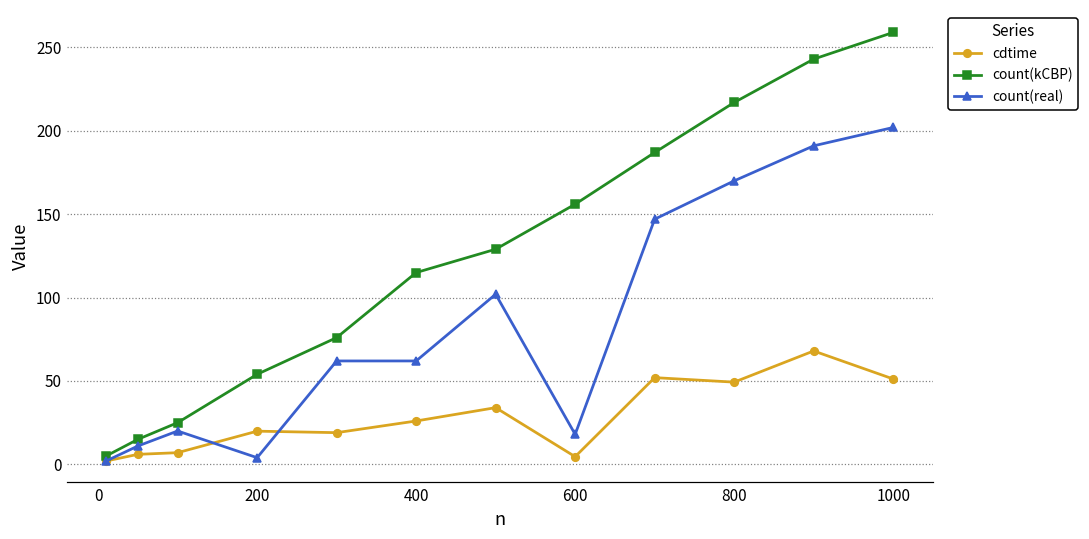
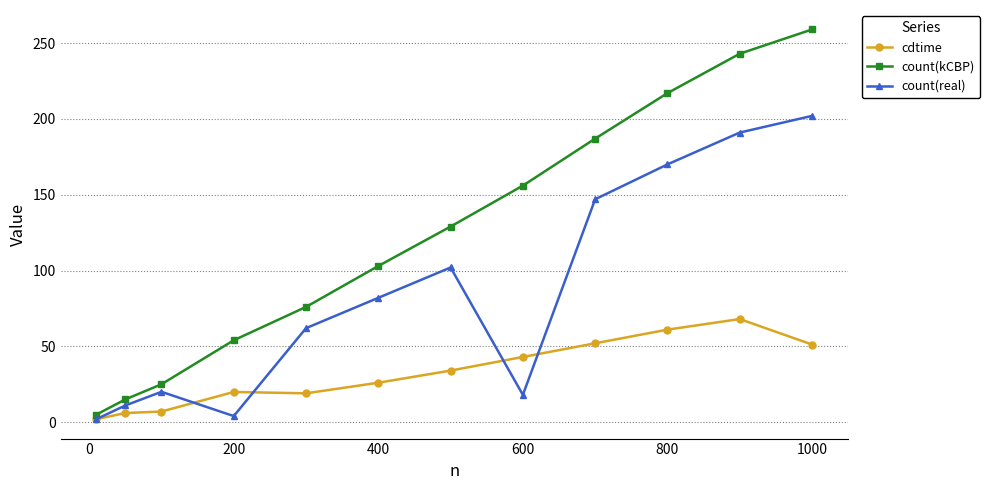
count(kCBP), 400: 115 -> 103
count(real), 400: 62 -> 82
cdtime, 600: 5 -> 43
cdtime, 800: 49 -> 61
